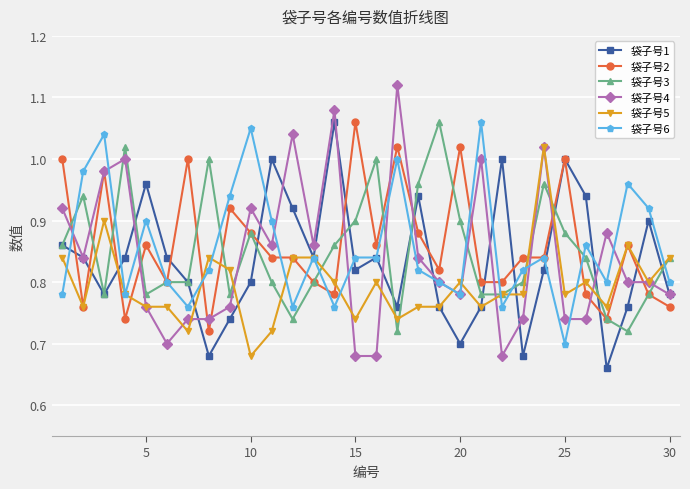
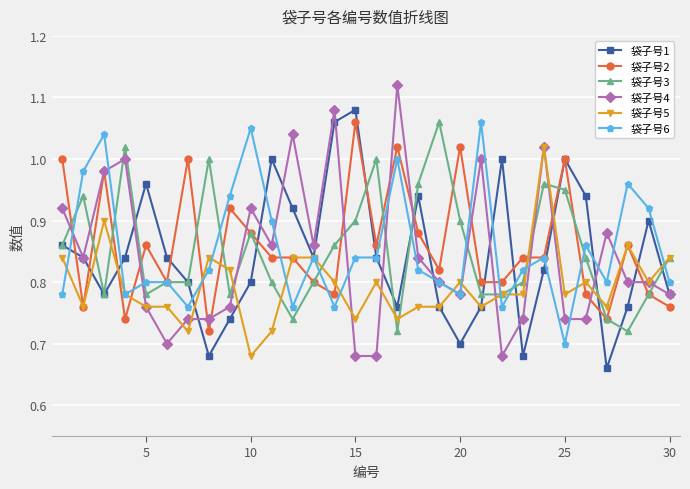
袋子号6, 5: 0.9 -> 0.8
袋子号1, 15: 0.82 -> 1.08
袋子号3, 25: 0.88 -> 0.95
